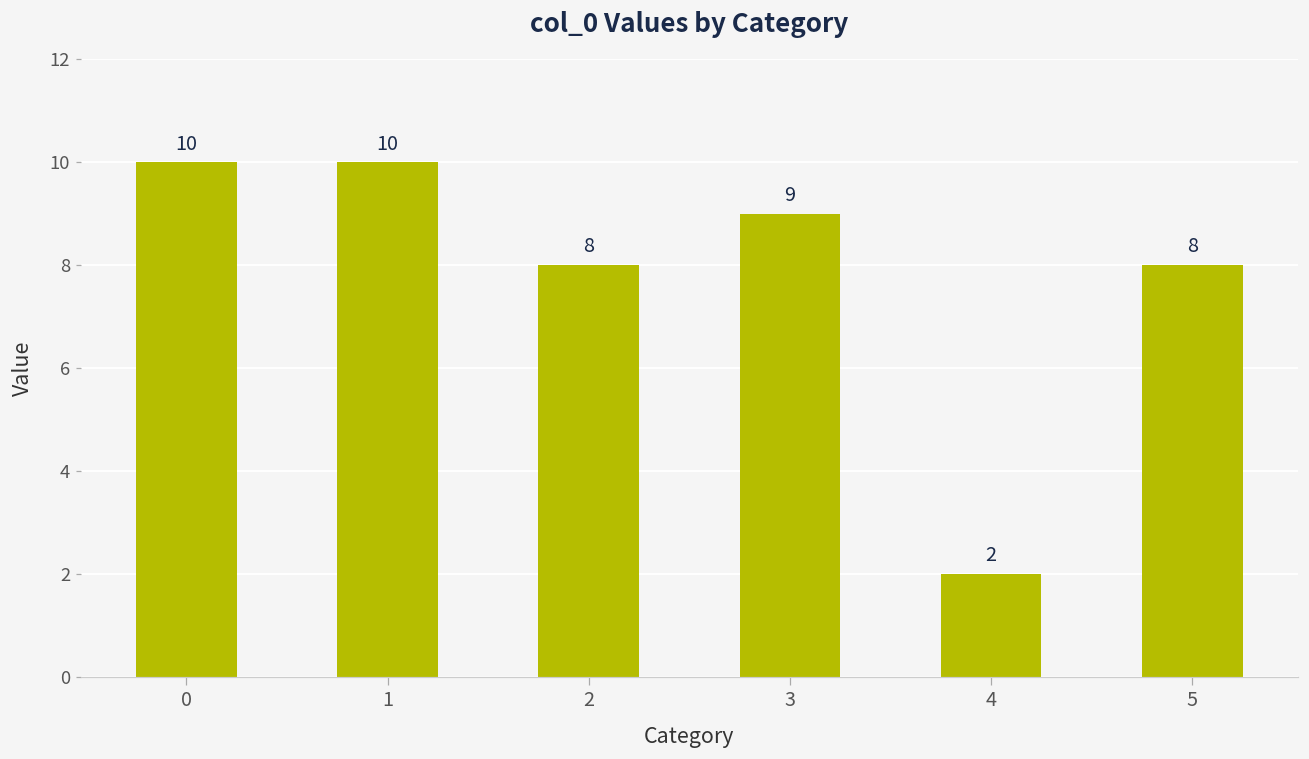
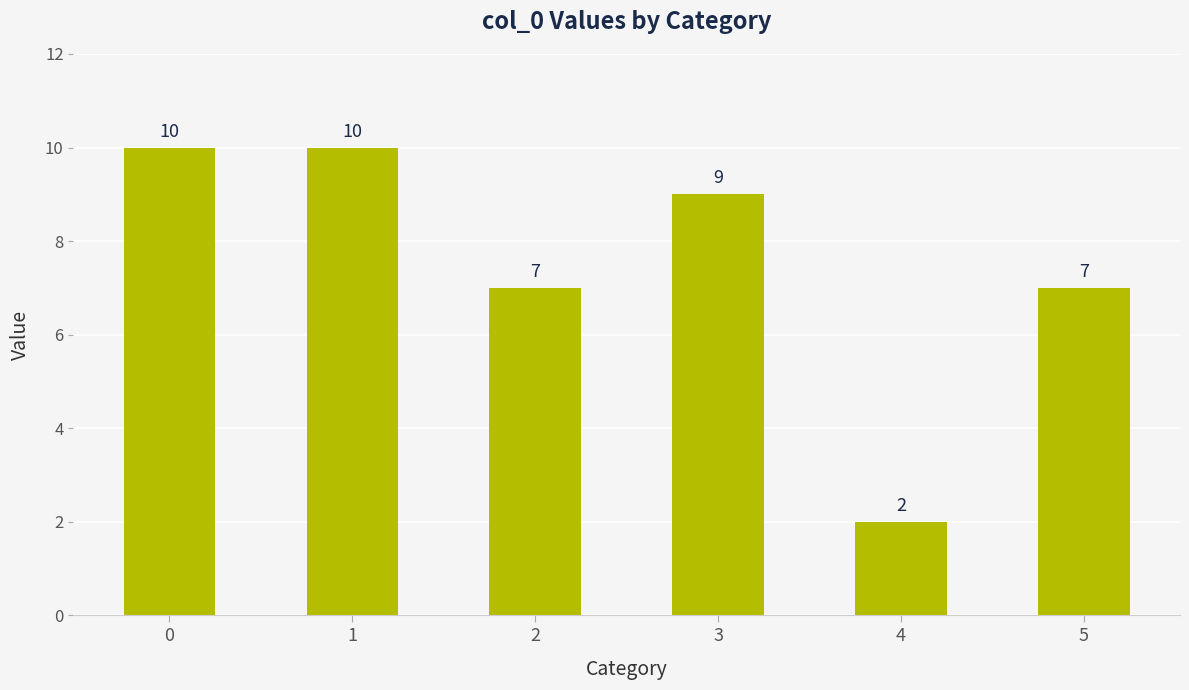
2: 8 -> 7
5: 8 -> 7
